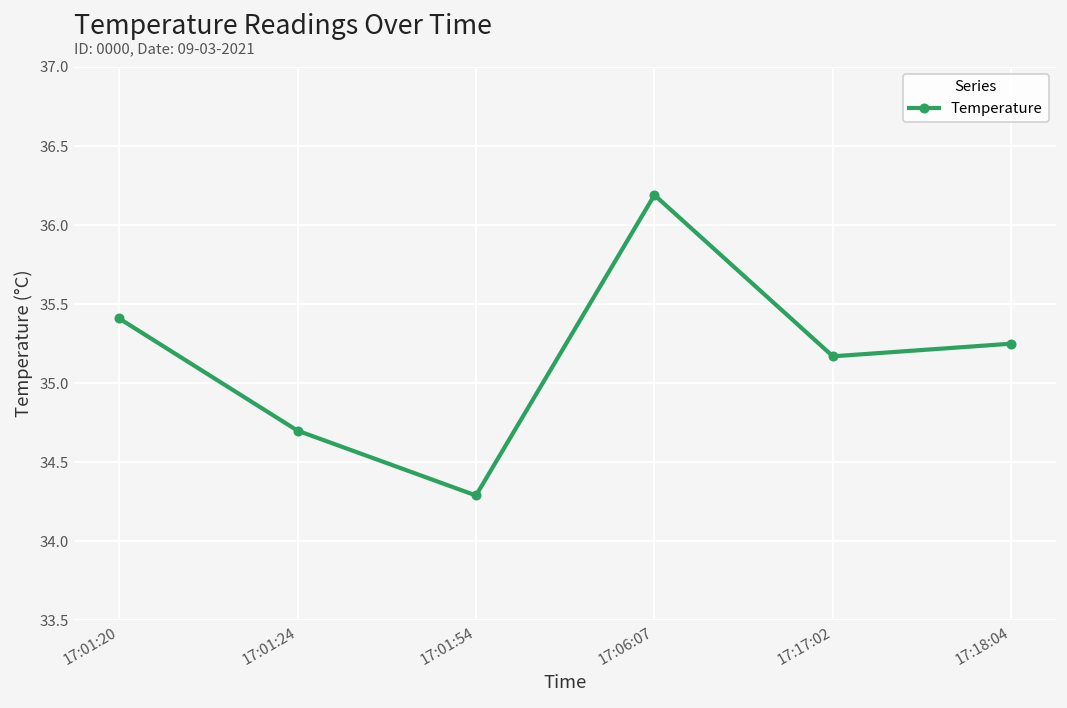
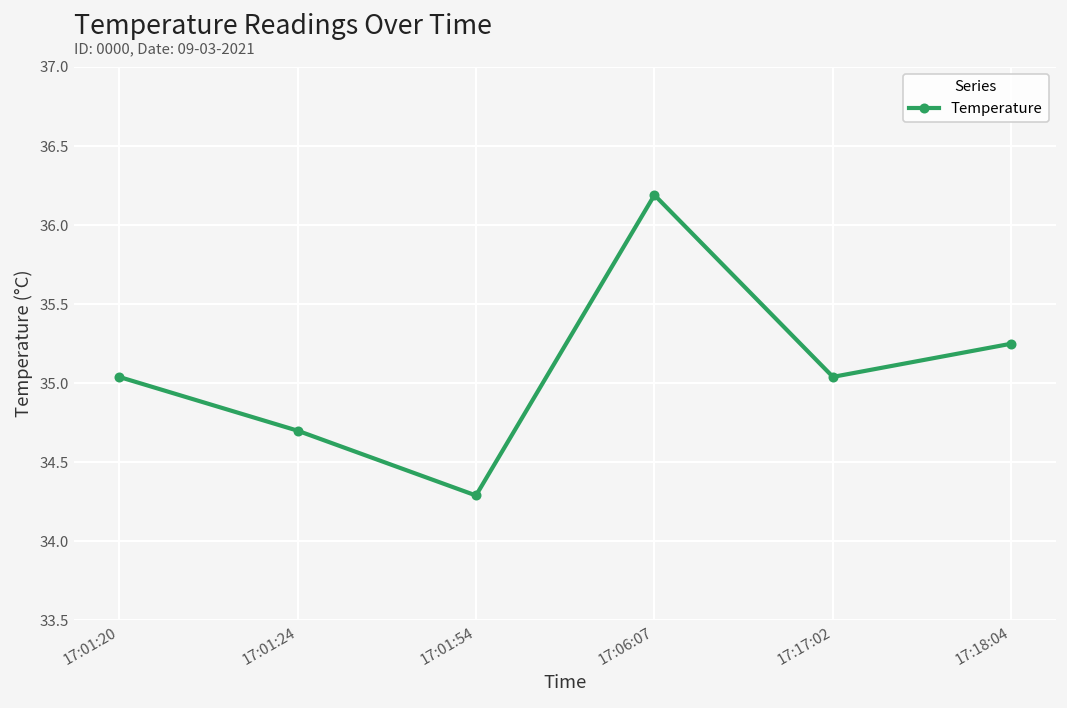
17:01:20: 35.41 -> 35.04
17:17:02: 35.17 -> 35.04
